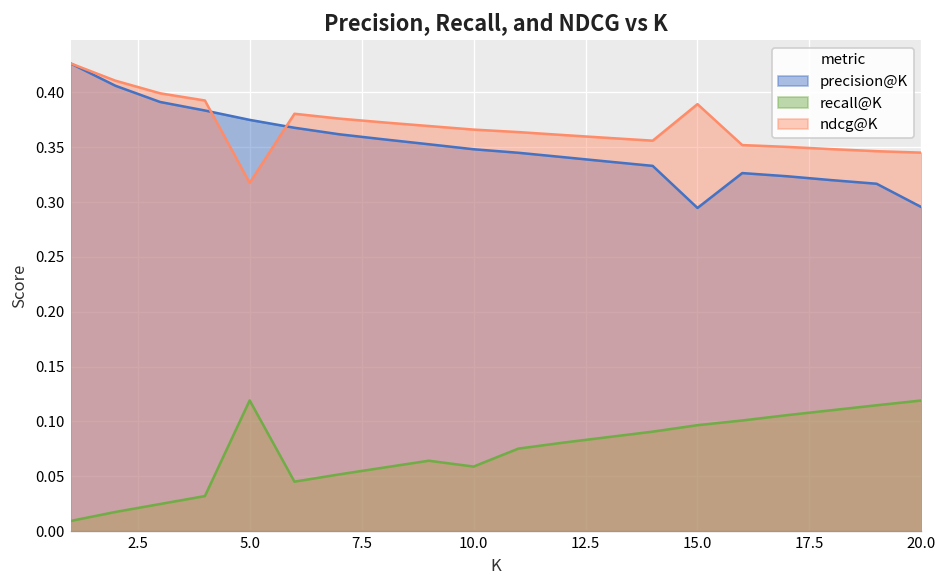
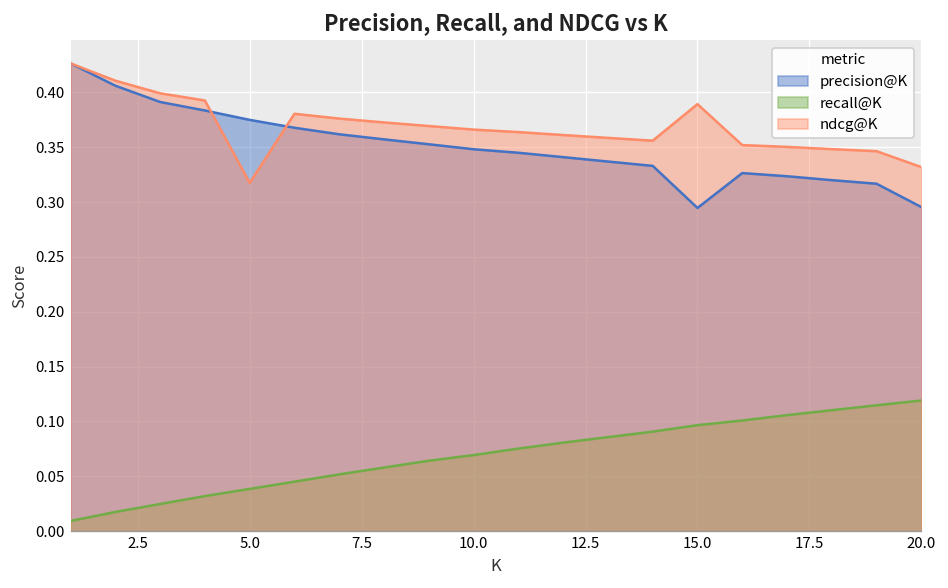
recall@K, 5.0: 0.12 -> 0.04
recall@K, 10.0: 0.06 -> 0.07
ndcg@K, 20.0: 0.35 -> 0.33
